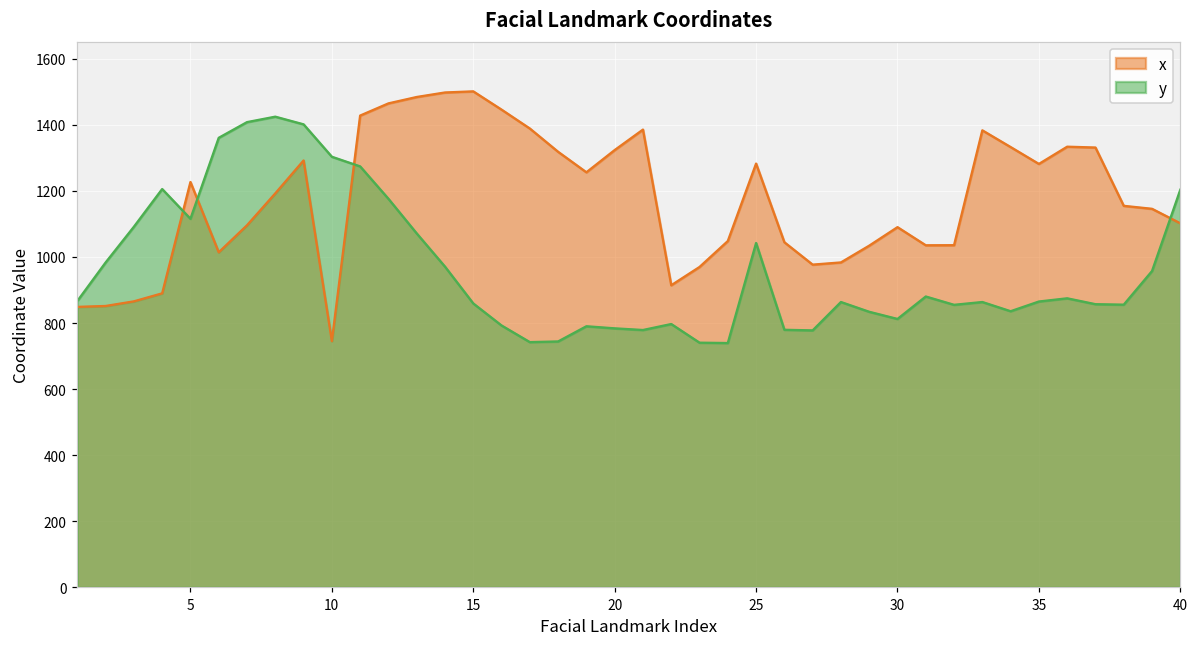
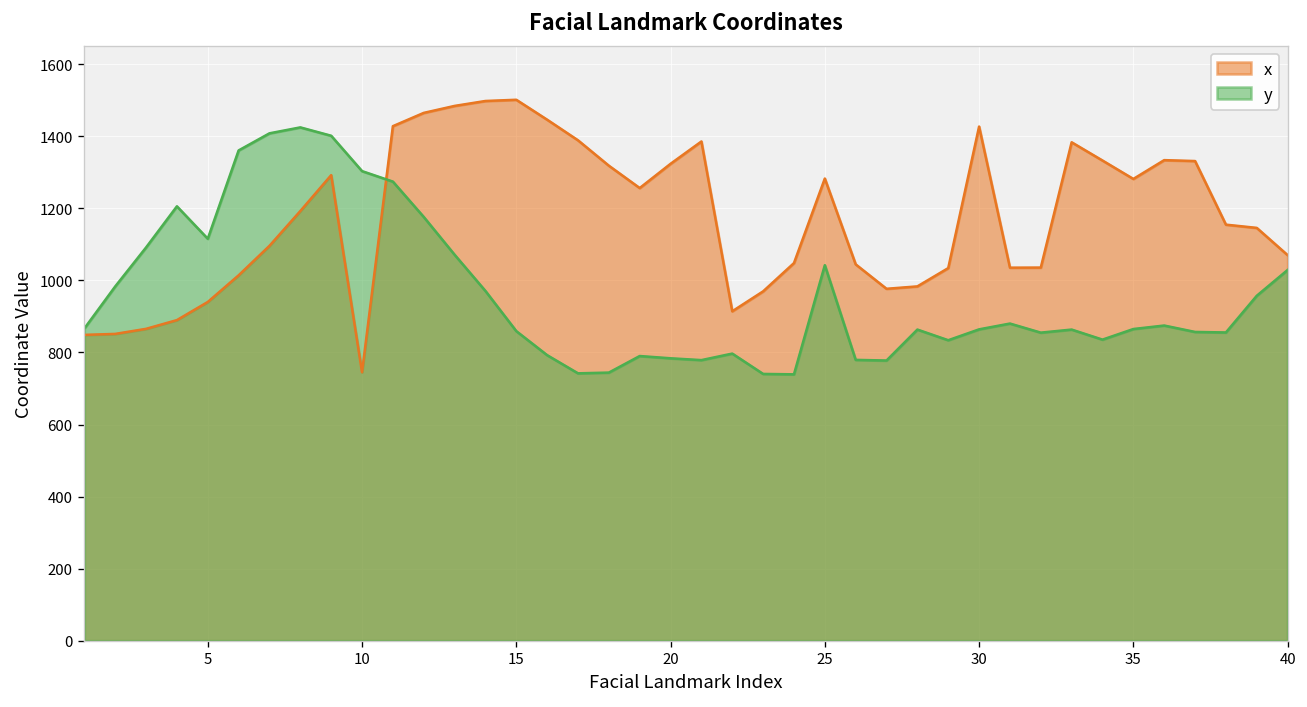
x, 5: 1230 -> 940
x, 30: 1090 -> 1430
y, 30: 810 -> 860
x, 40: 1100 -> 1070
y, 40: 1200 -> 1030
